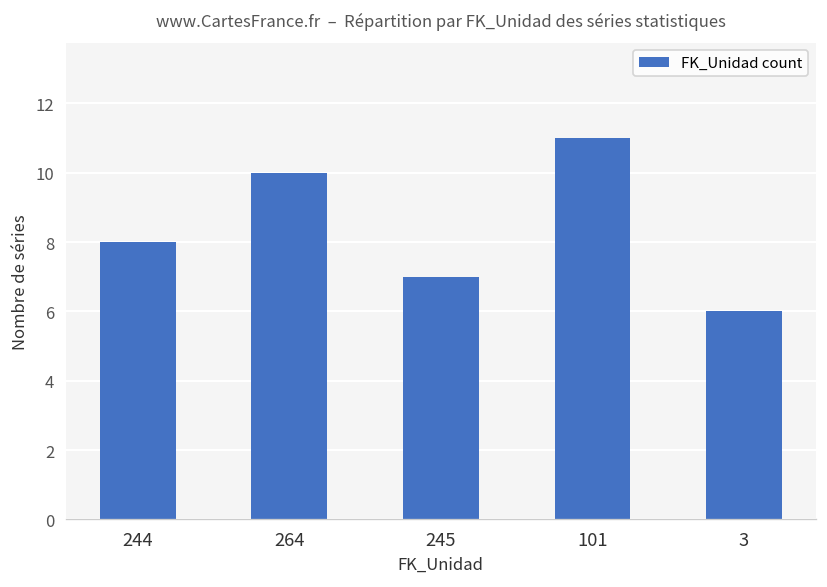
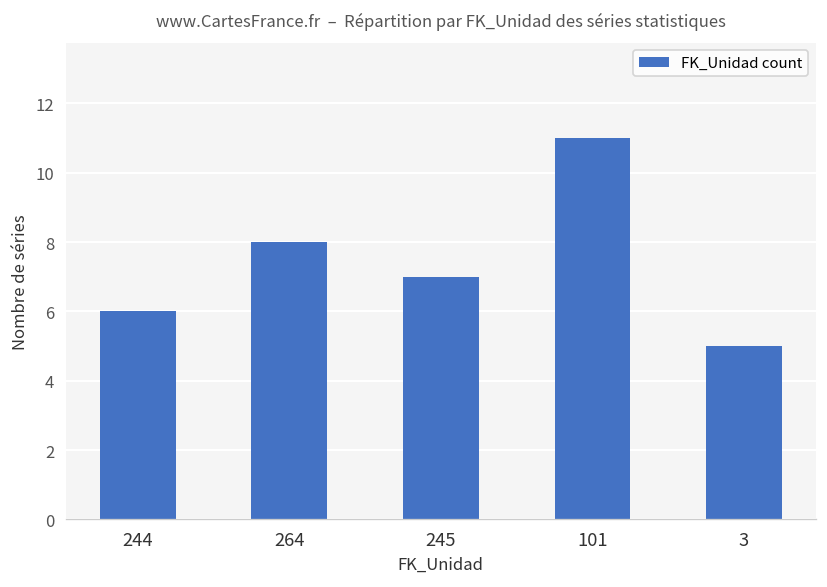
244: 8 -> 6
264: 10 -> 8
3: 6 -> 5
